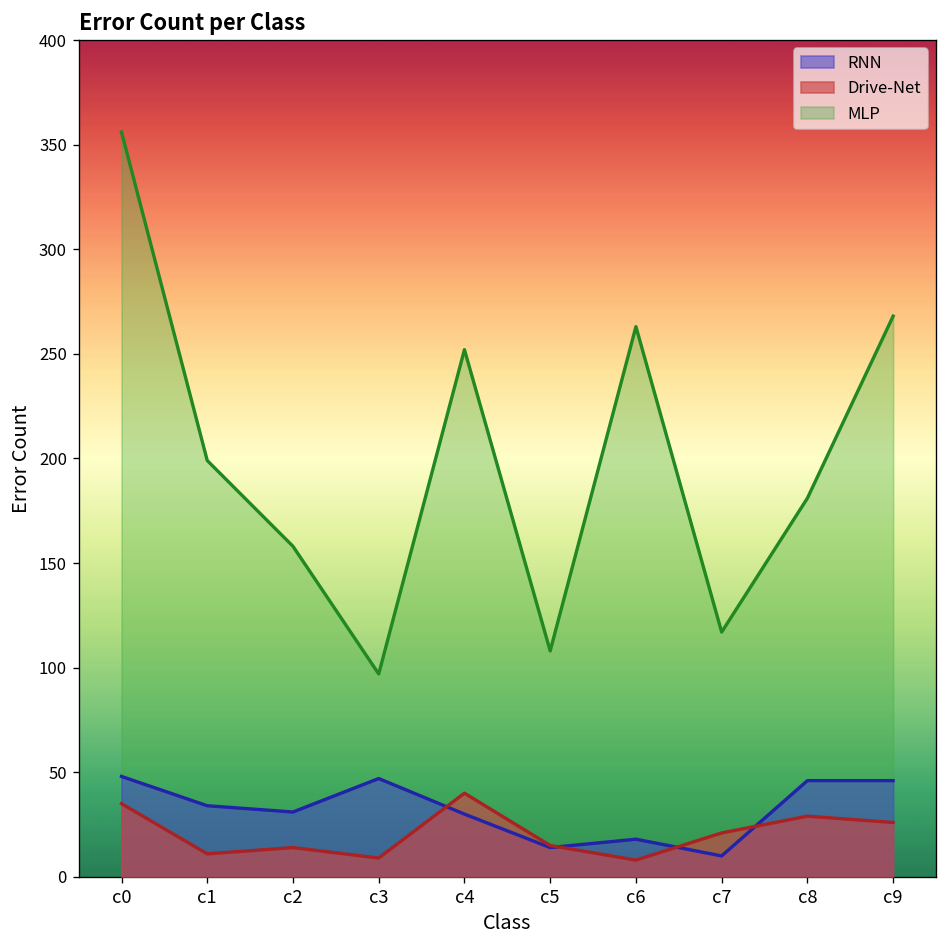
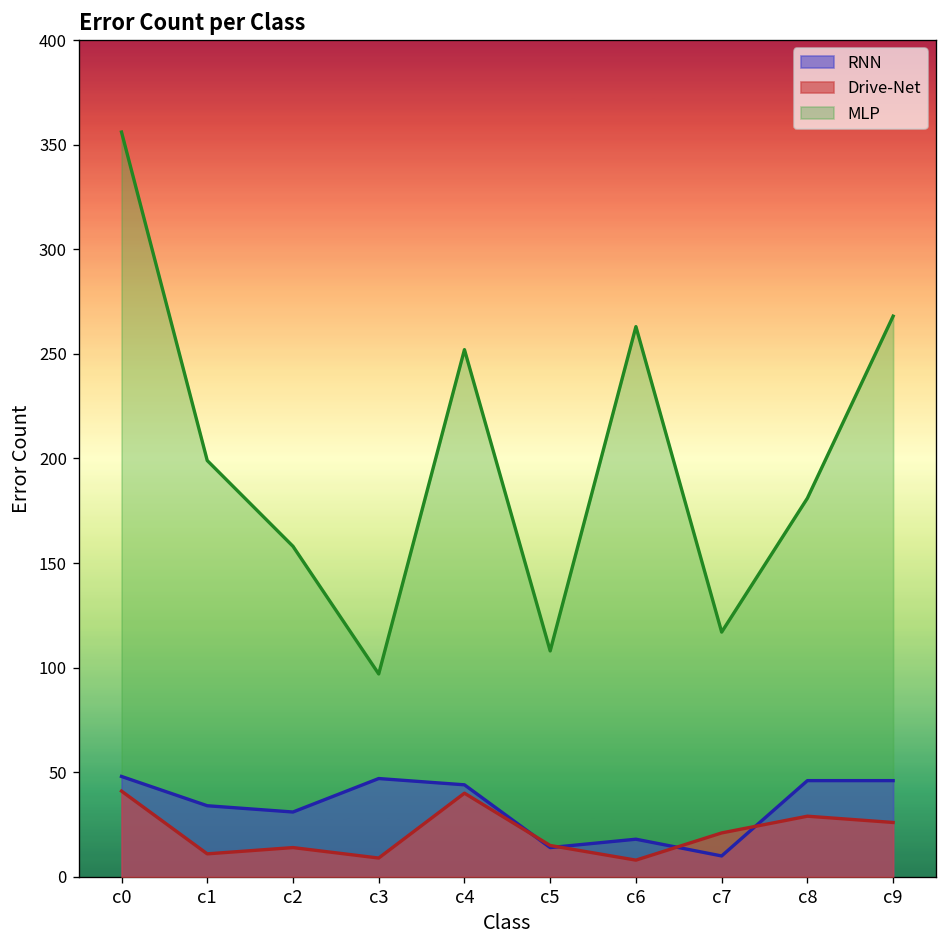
Drive-Net, c0: 35 -> 41
RNN, c4: 30 -> 44
